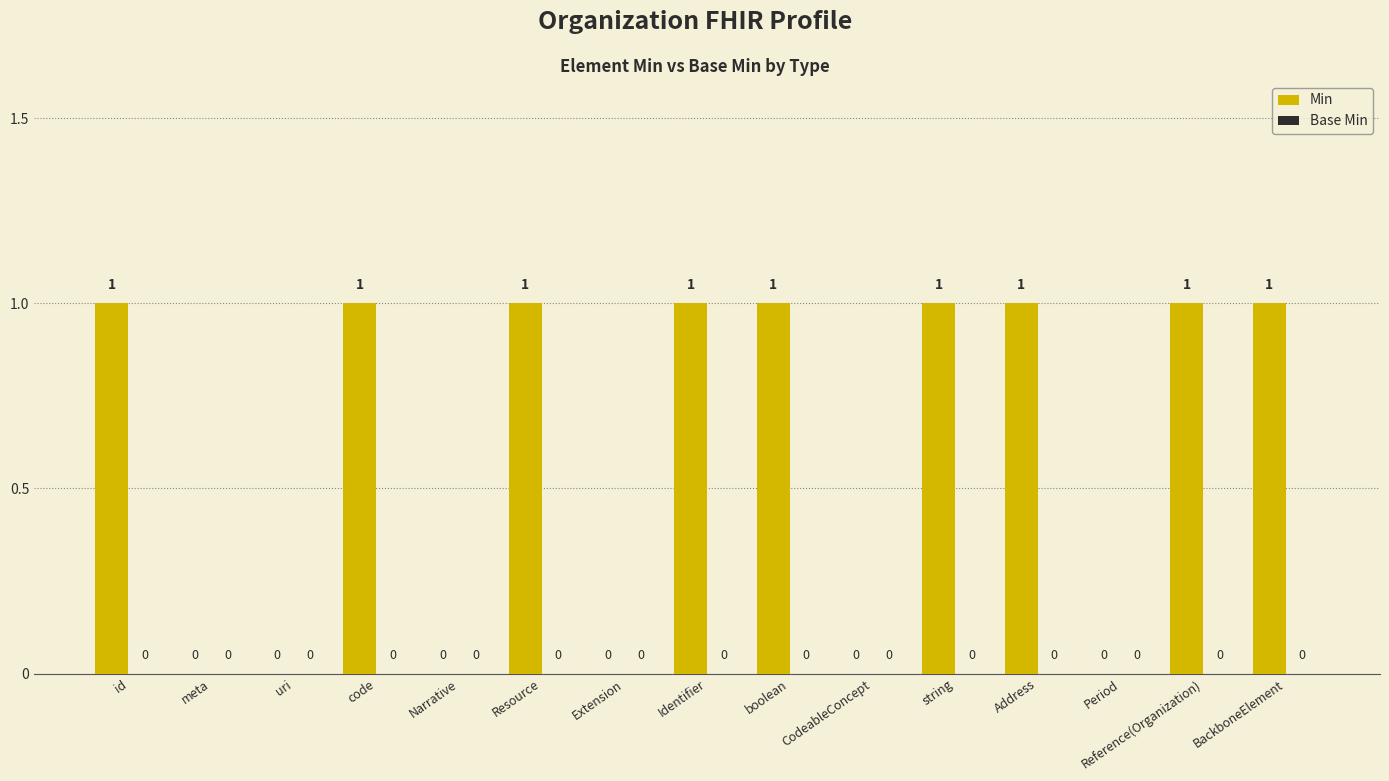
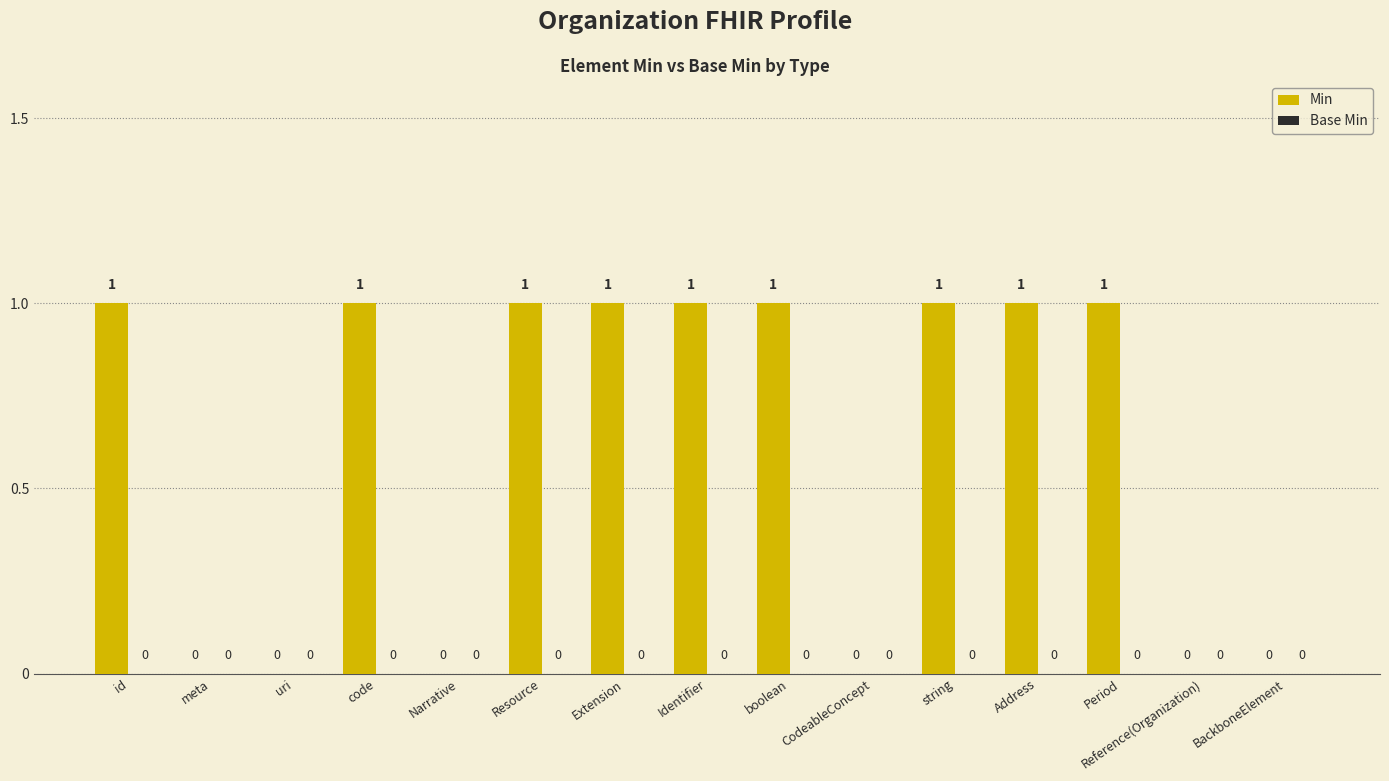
Min, Extension: 0 -> 1
Min, Period: 0 -> 1
Min, Reference(Organization): 1 -> 0
Min, BackboneElement: 1 -> 0
